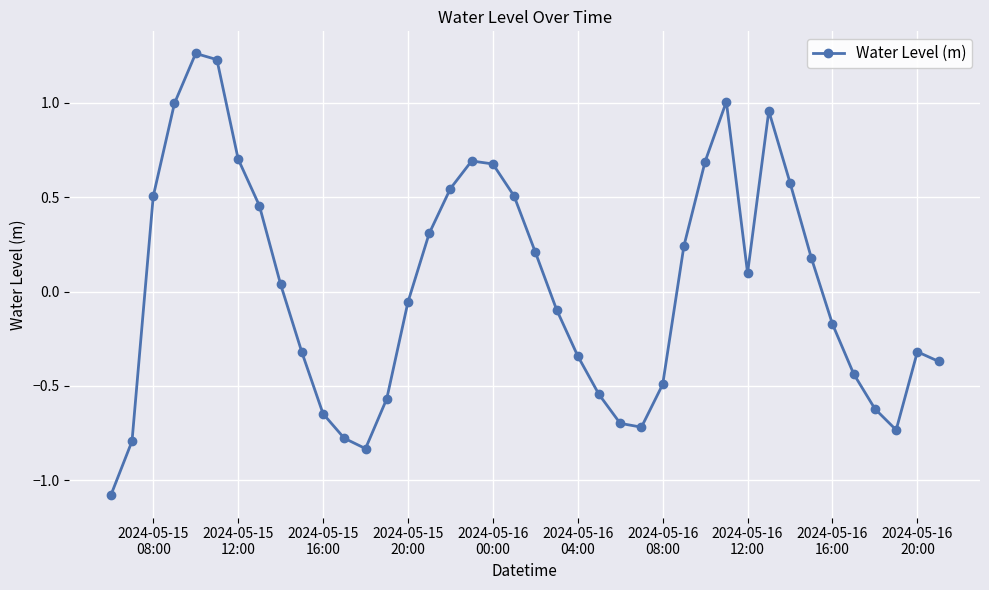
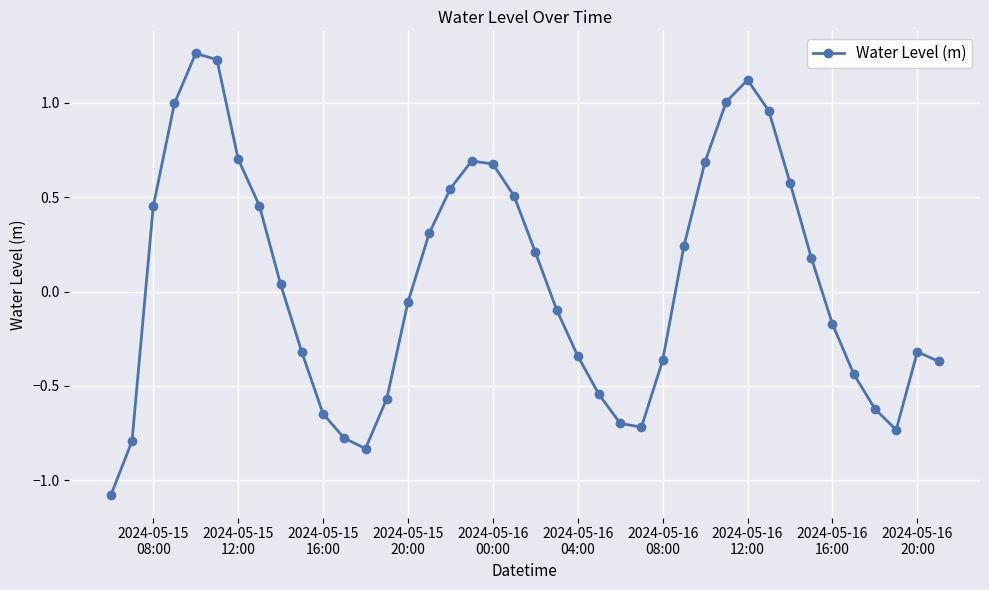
2024-05-15 08:00: 0.50 -> 0.45
2024-05-16 08:00: -0.49 -> -0.36
2024-05-16 12:00: 0.10 -> 1.12
